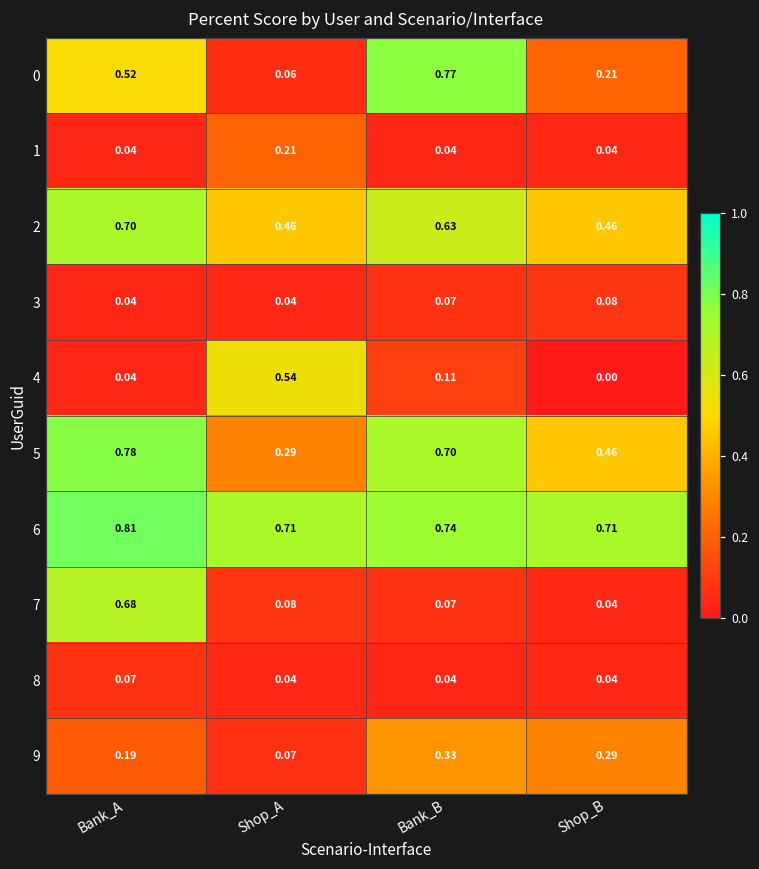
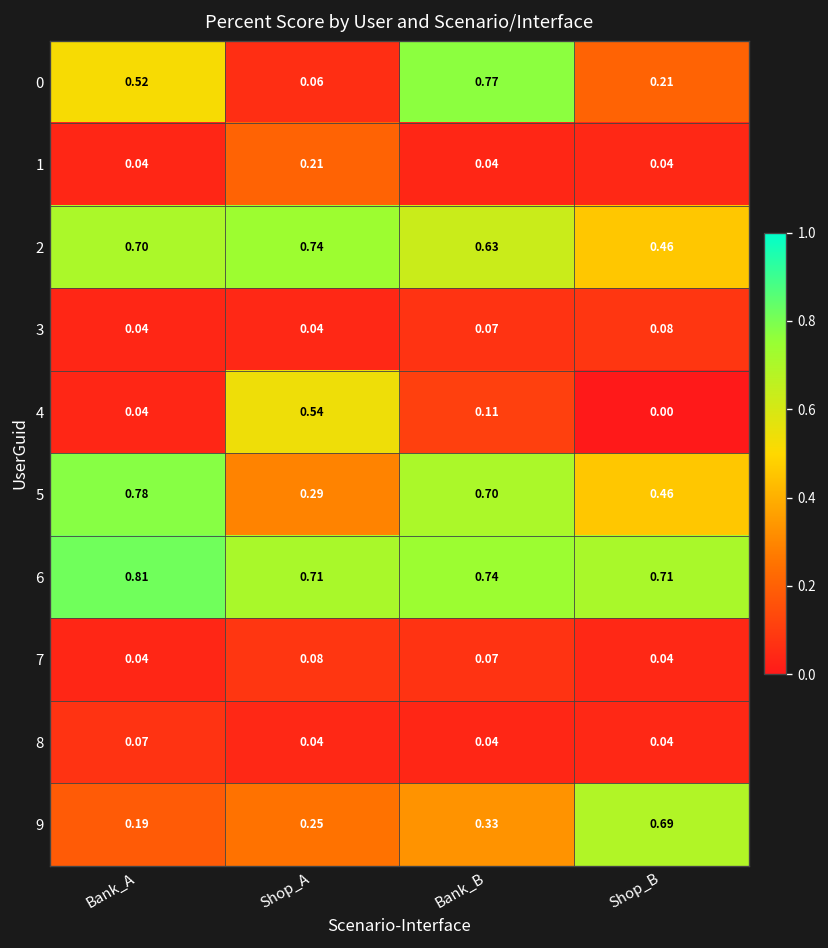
2, Shop_A: 0.46 -> 0.74
7, Bank_A: 0.68 -> 0.04
9, Shop_A: 0.07 -> 0.25
9, Shop_B: 0.29 -> 0.69
